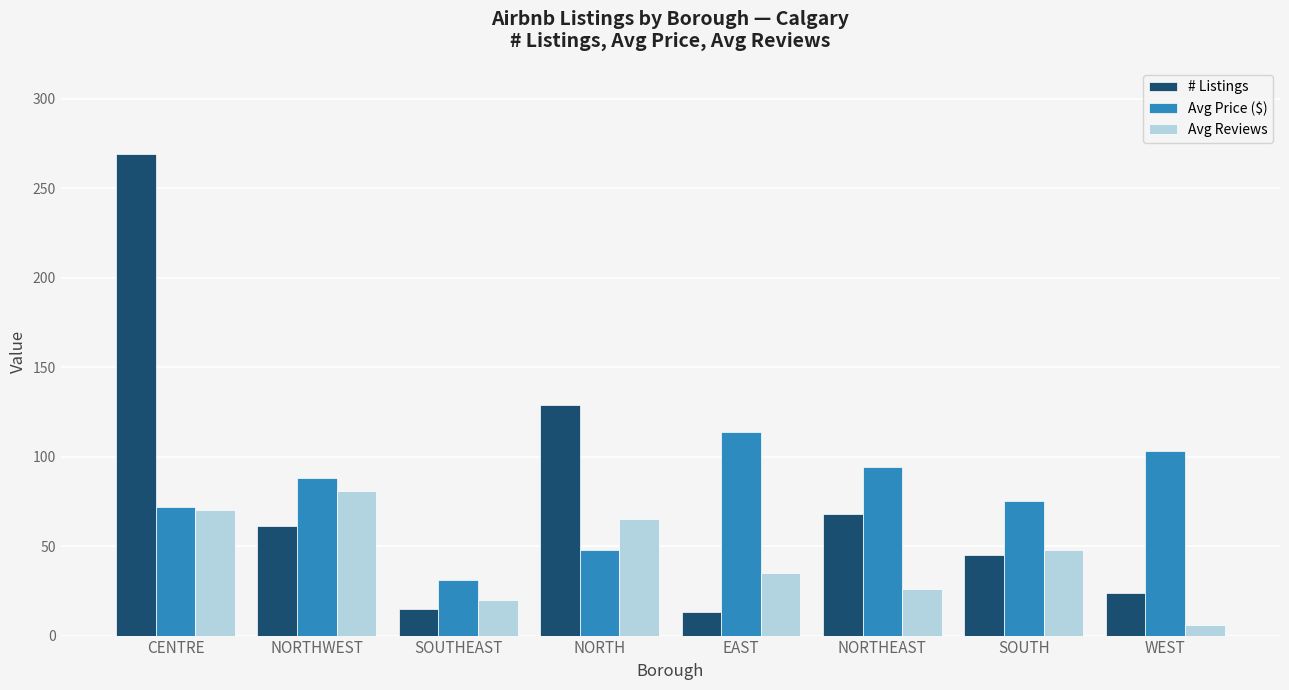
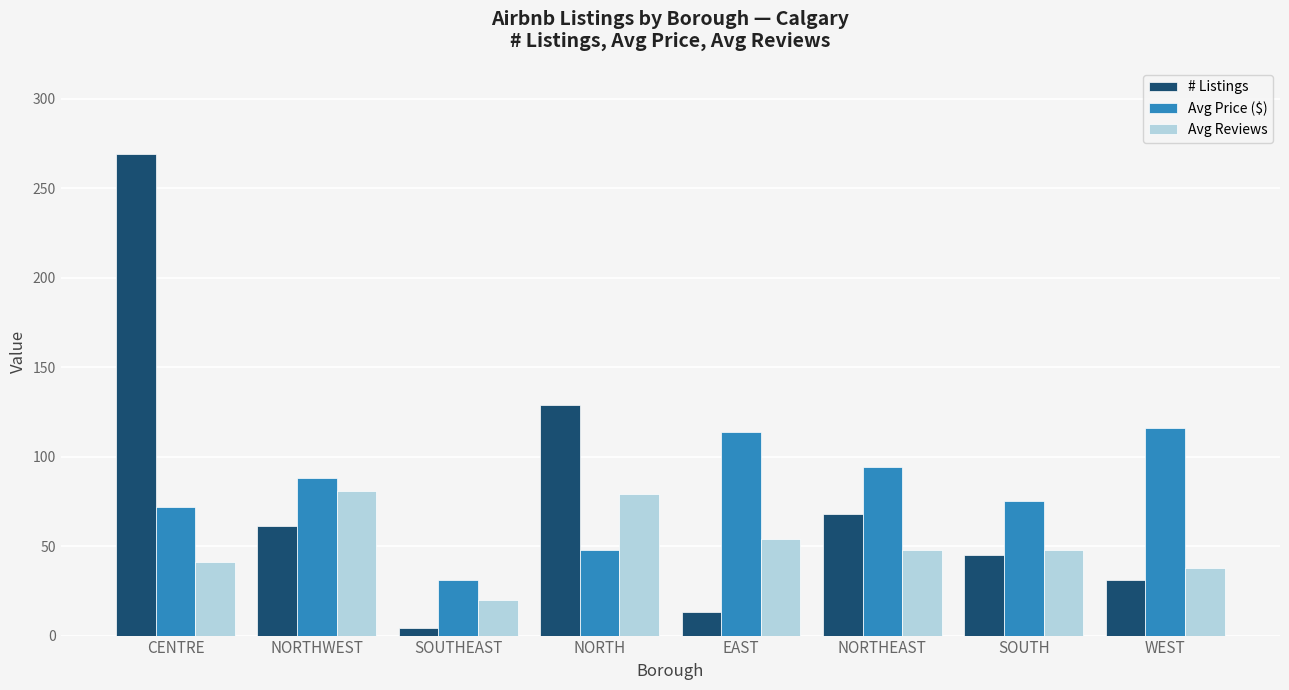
Avg Reviews, CENTRE: 70 -> 41
# Listings, SOUTHEAST: 15 -> 4
Avg Reviews, NORTH: 65 -> 79
Avg Reviews, EAST: 35 -> 54
Avg Reviews, NORTHEAST: 26 -> 48
# Listings, WEST: 24 -> 31
Avg Price ($), WEST: 103 -> 116
Avg Reviews, WEST: 6 -> 38
